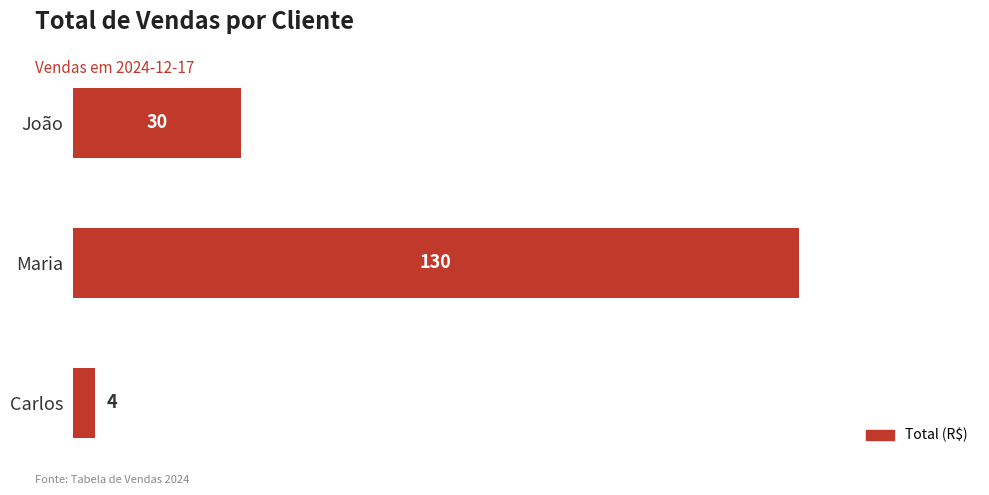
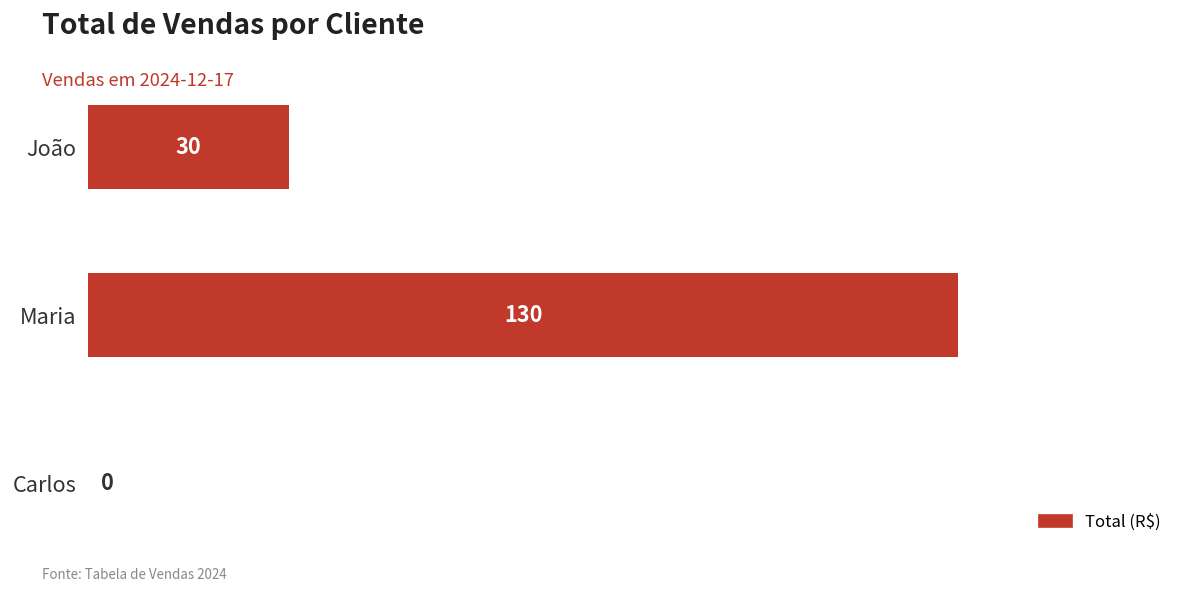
Carlos: 4 -> 0
